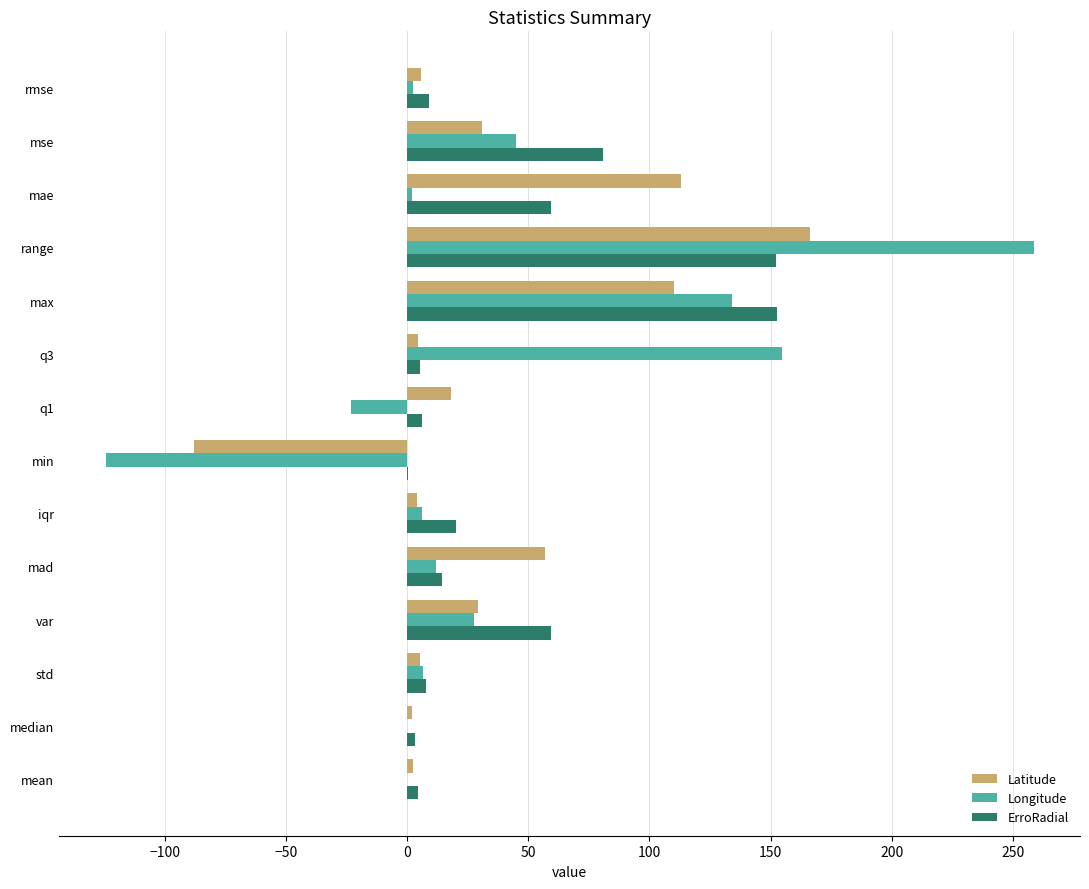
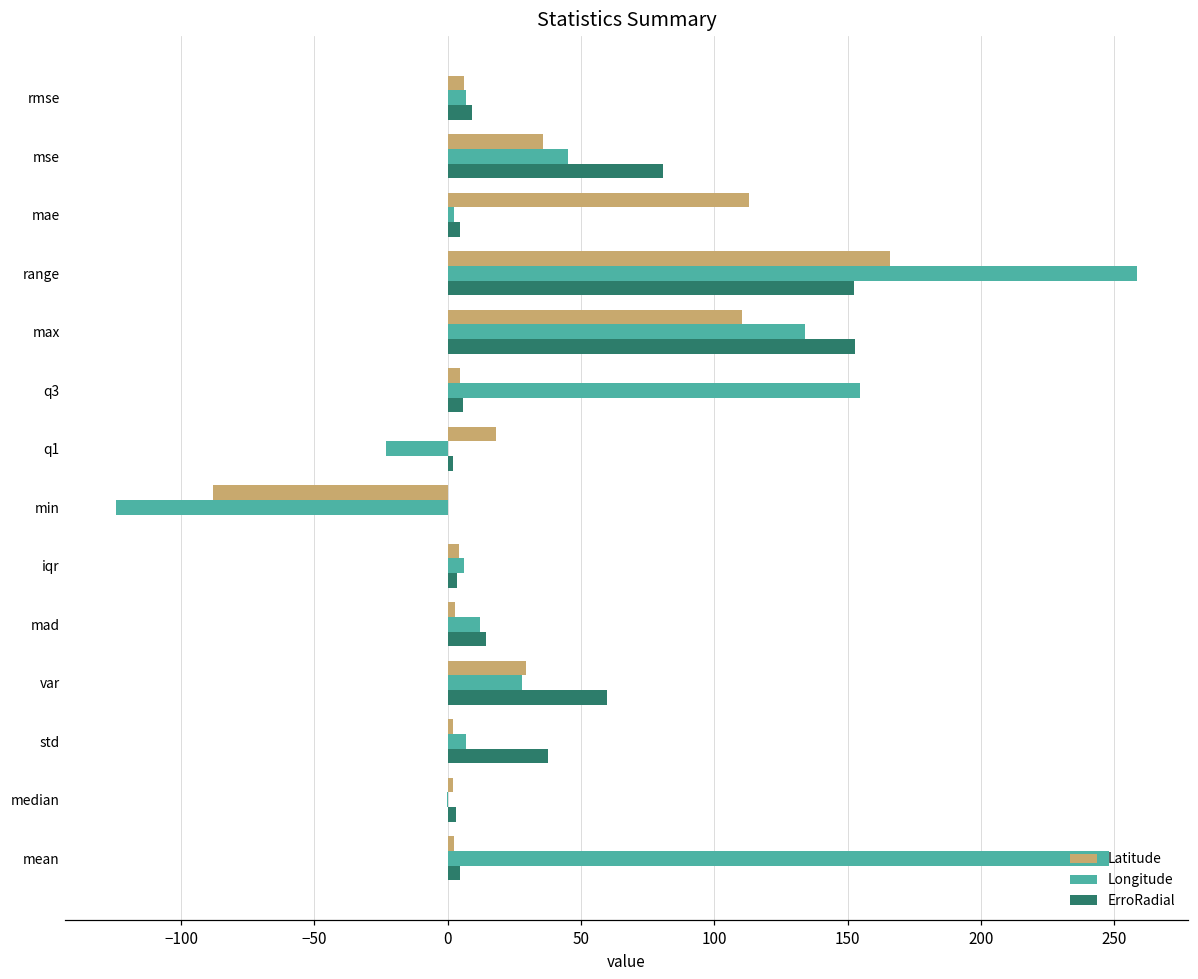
Longitude, rmse: 3 -> 7
Latitude, mse: 31 -> 36
ErroRadial, mae: 59 -> 5
ErroRadial, q1: 6 -> 2
ErroRadial, iqr: 20 -> 4
Latitude, mad: 57 -> 3
Latitude, std: 5 -> 2
ErroRadial, std: 8 -> 38
Longitude, mean: 0 -> 248
